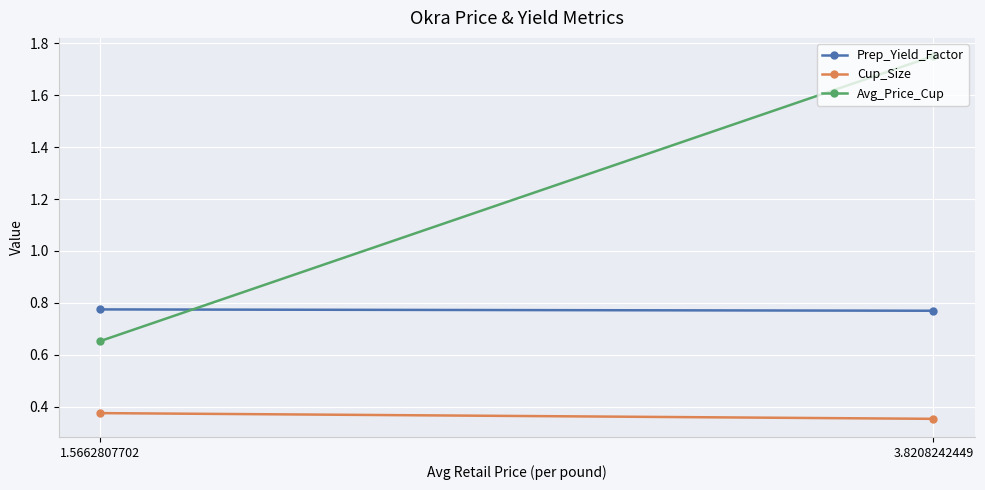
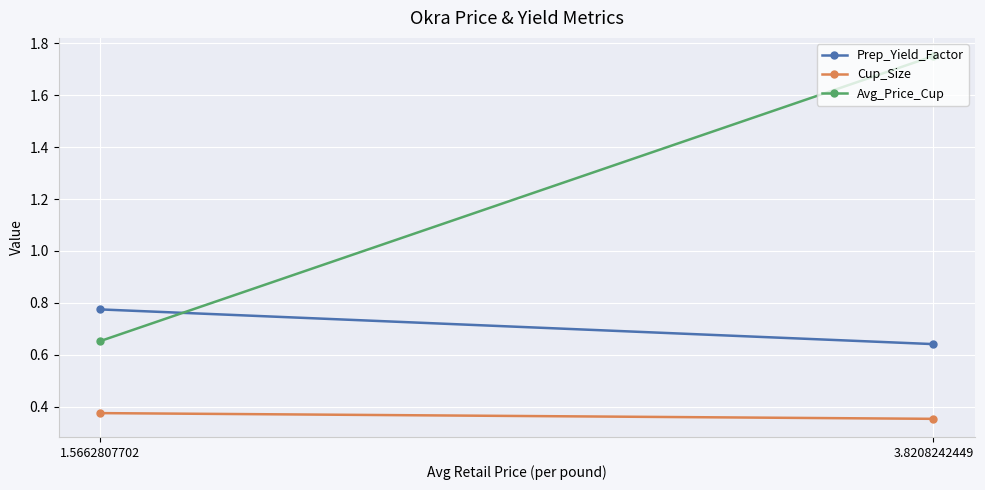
Prep_Yield_Factor, 3.8208242449: 0.77 -> 0.64
